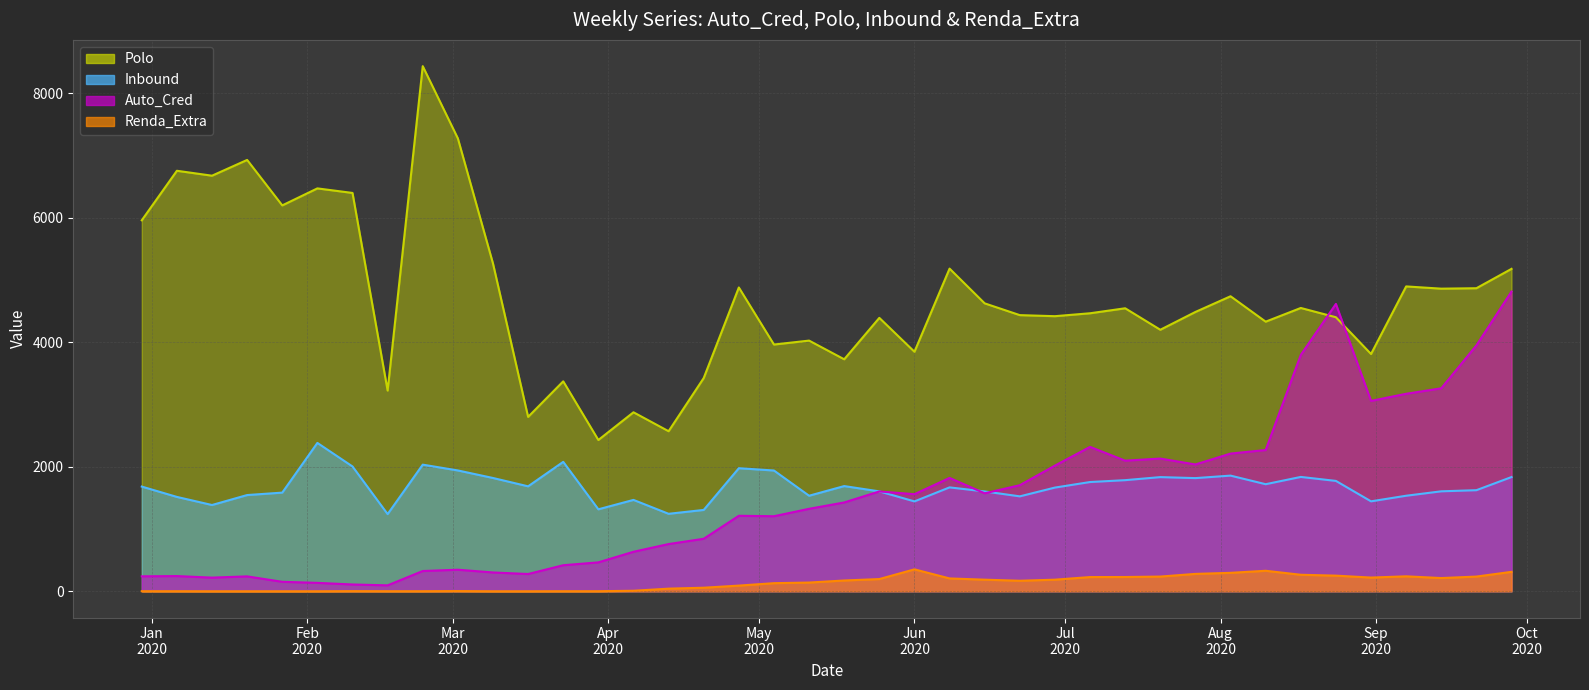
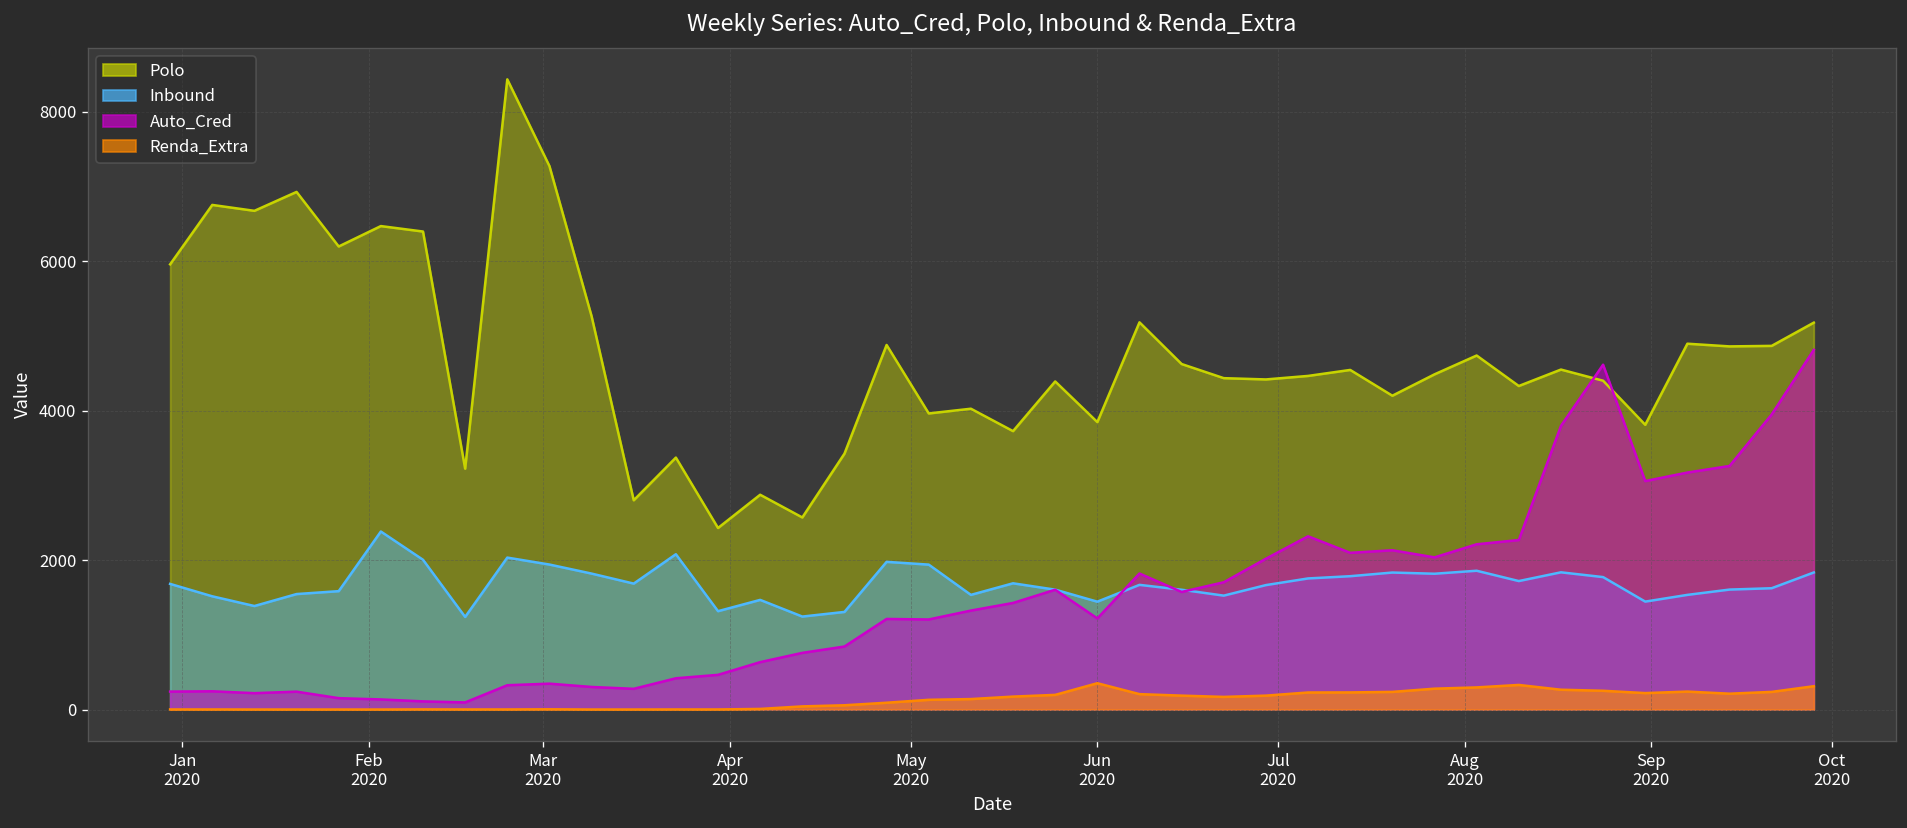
Auto_Cred, Jun 2020: 1600 -> 1200
